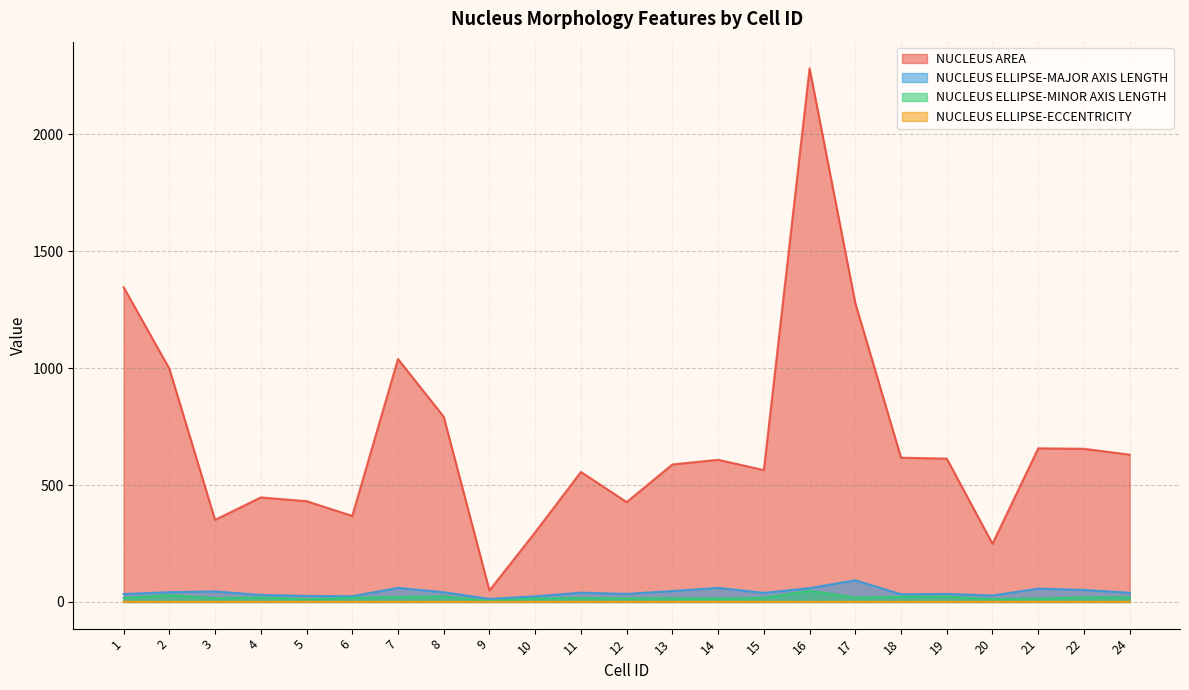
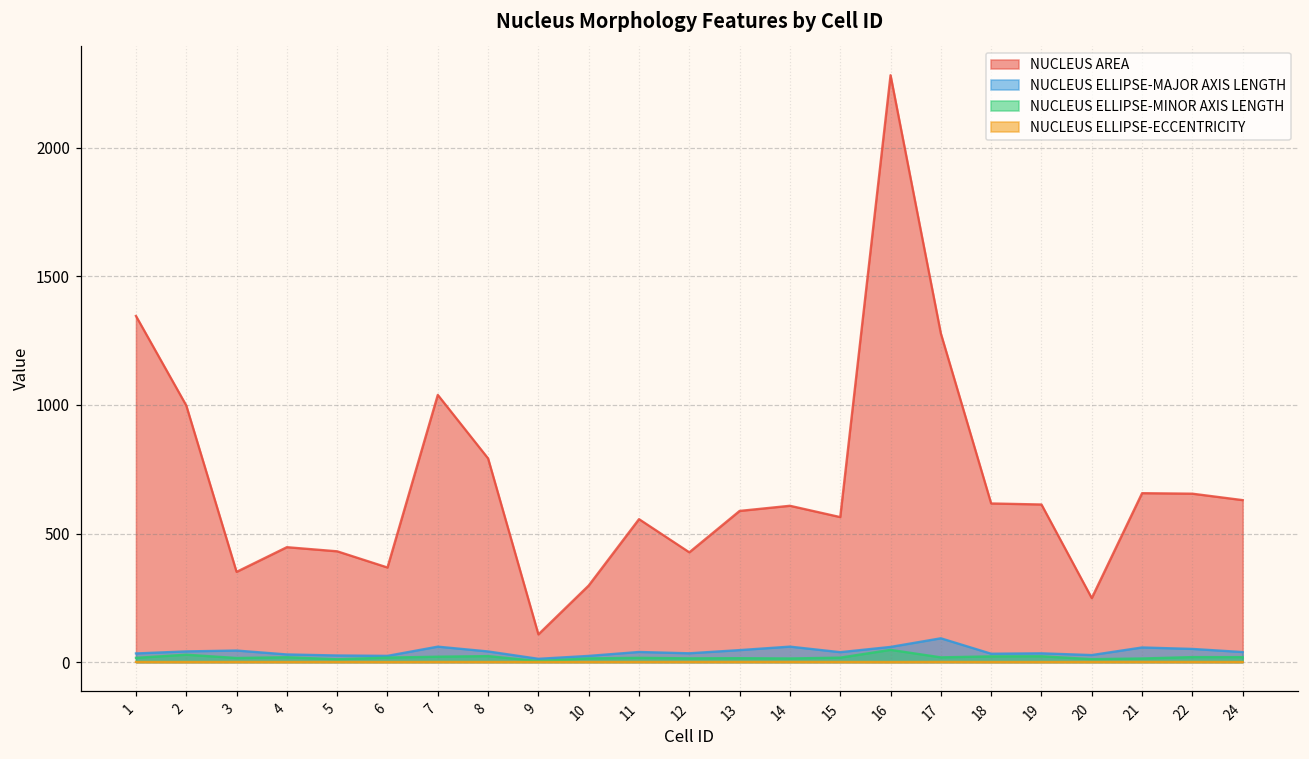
NUCLEUS AREA, 9: 50 -> 110
